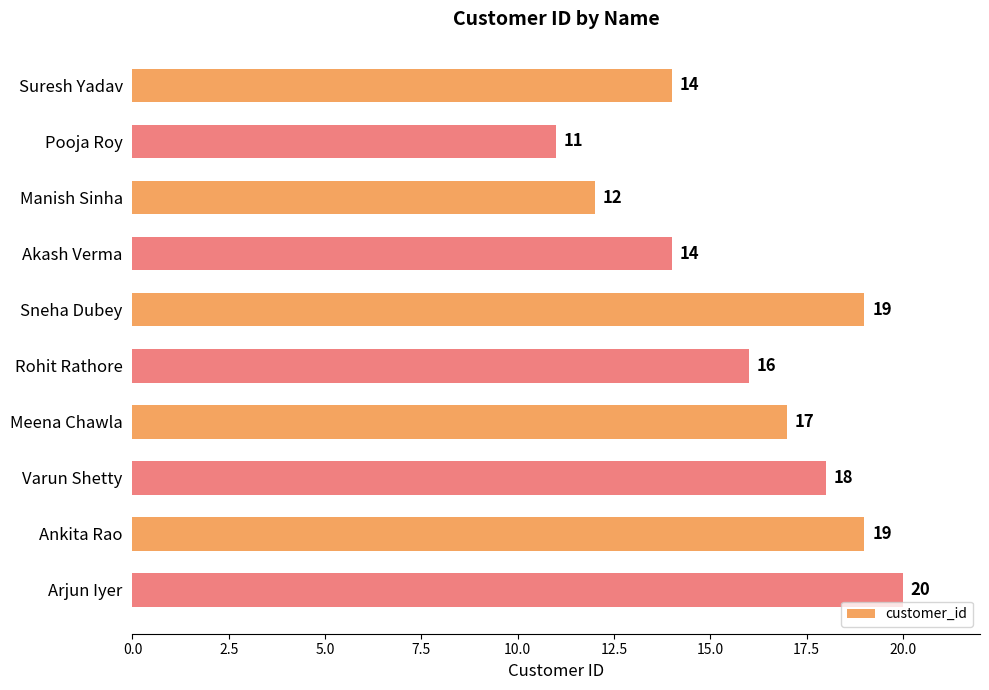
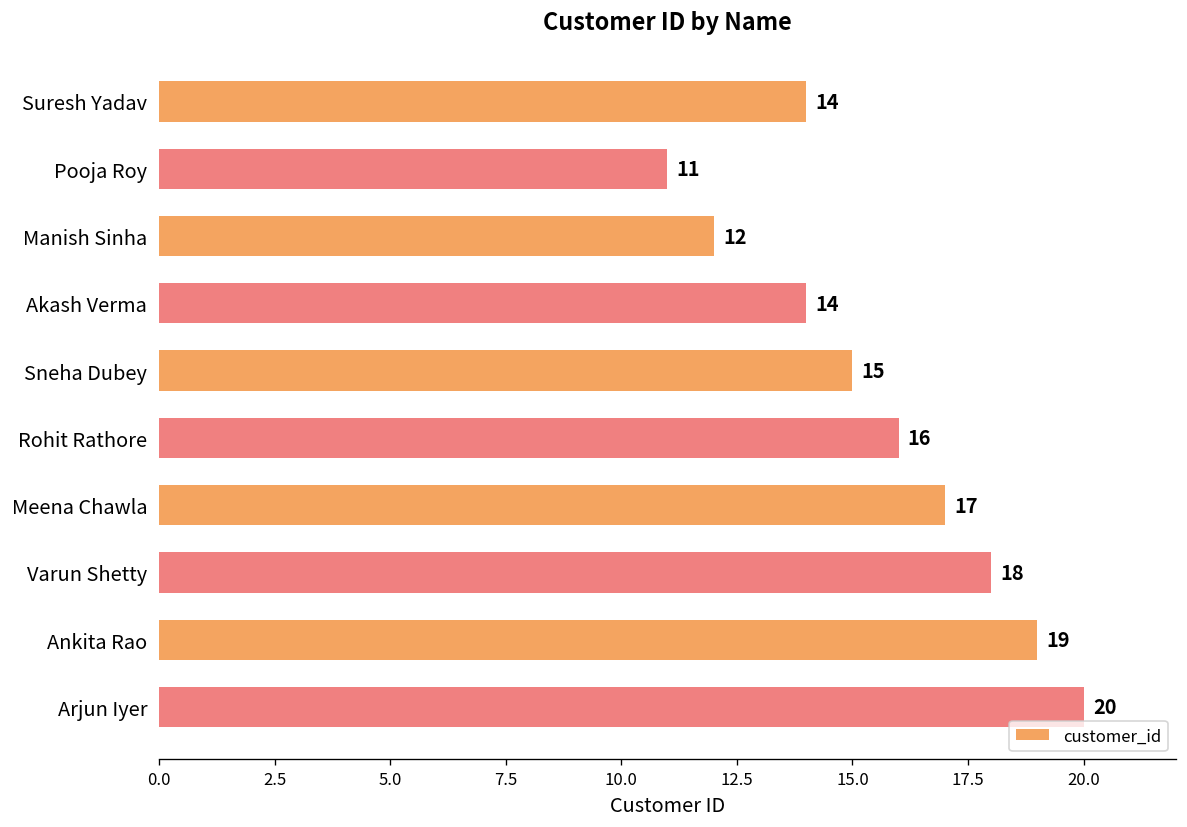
Sneha Dubey: 19 -> 15
